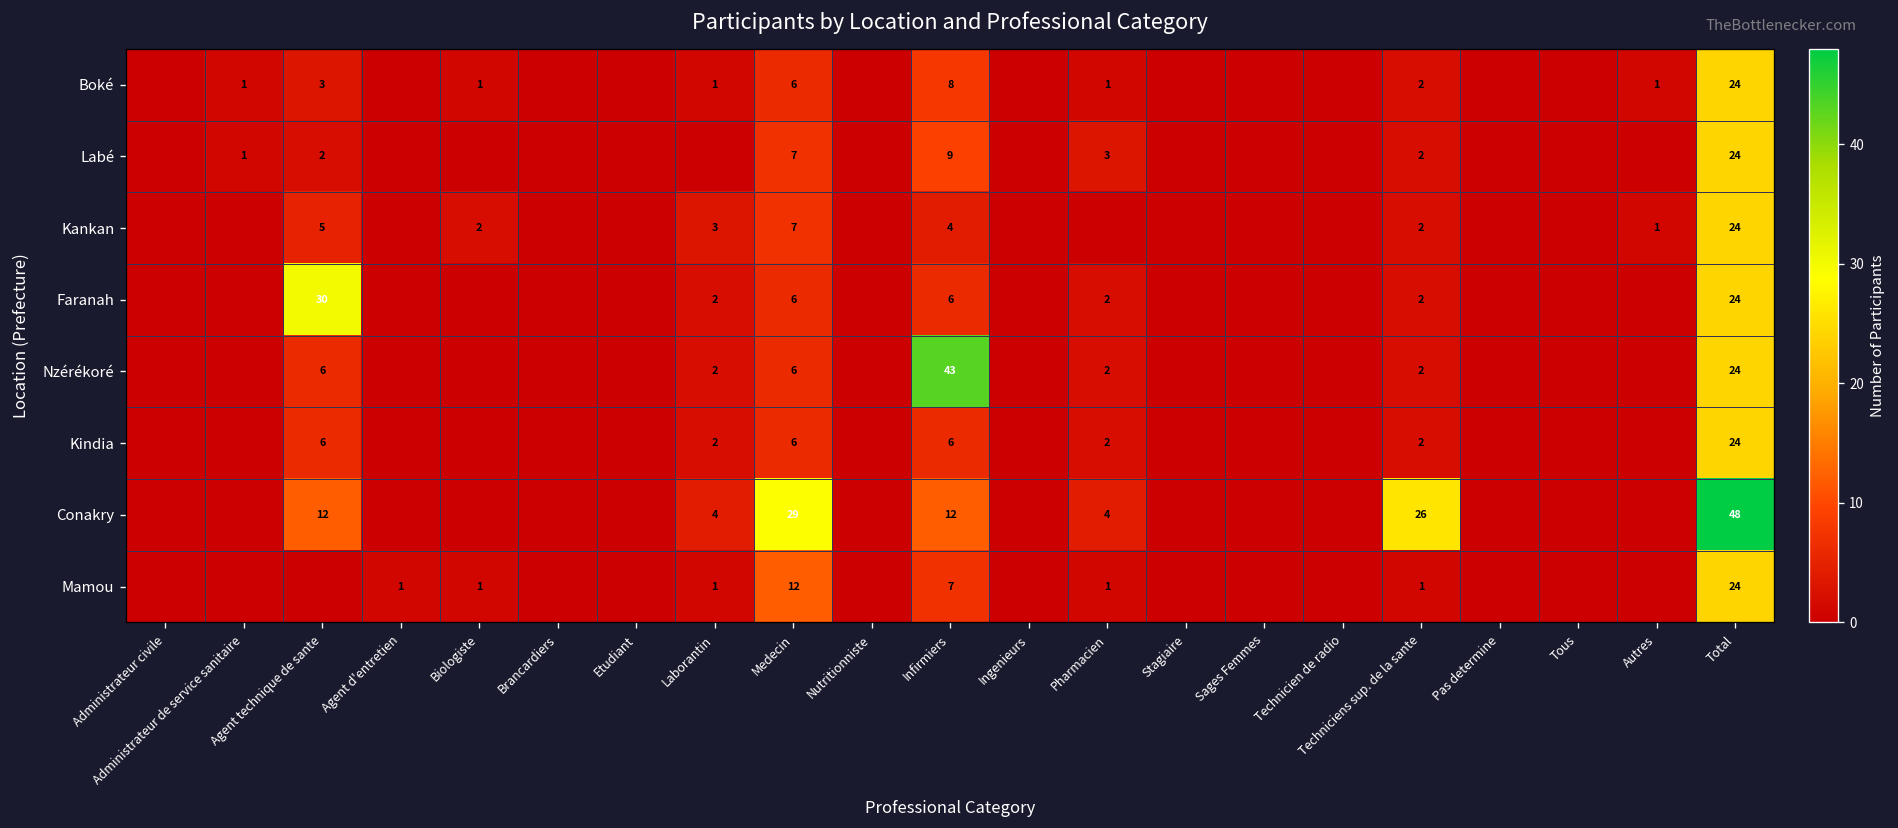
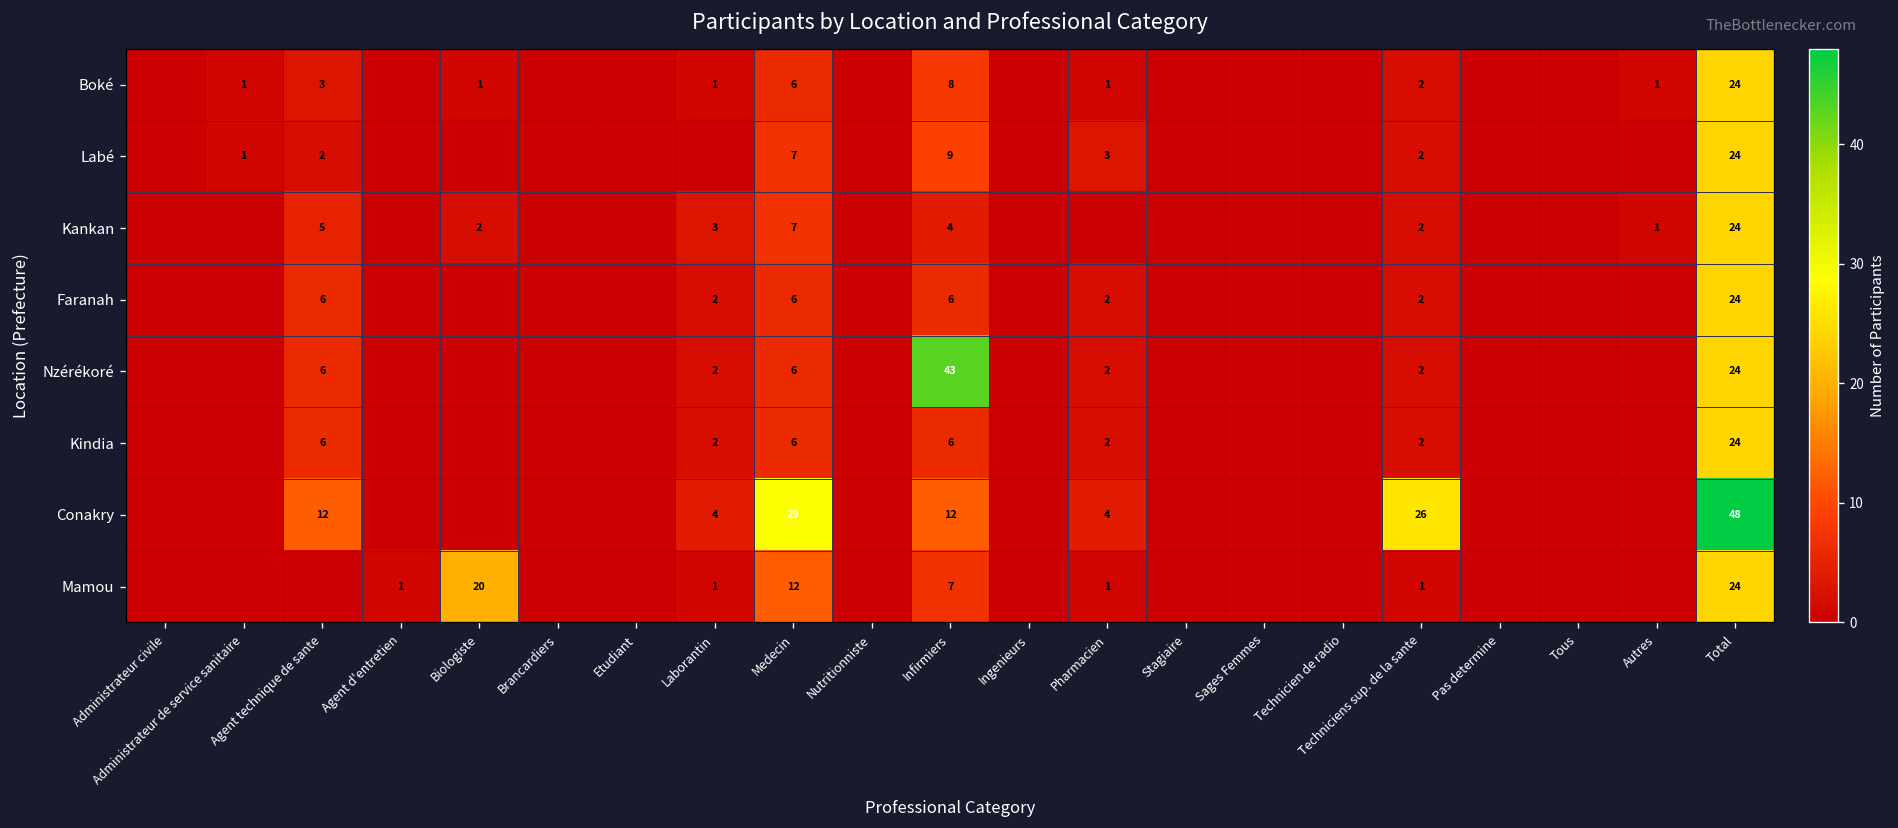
Faranah, Agent technique de sante: 30 -> 6
Mamou, Biologiste: 1 -> 20
